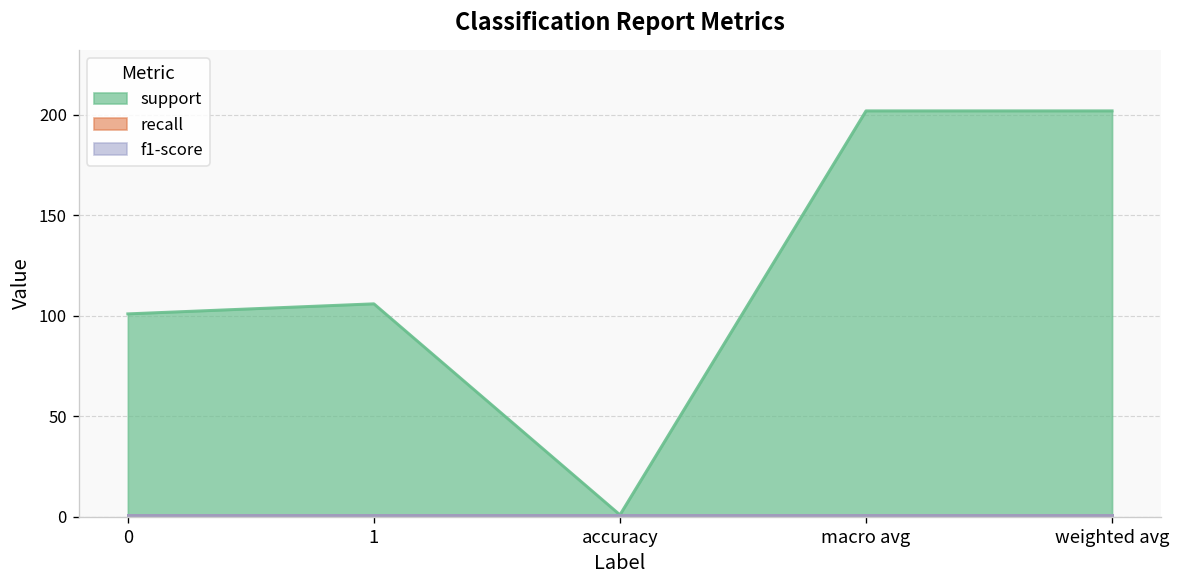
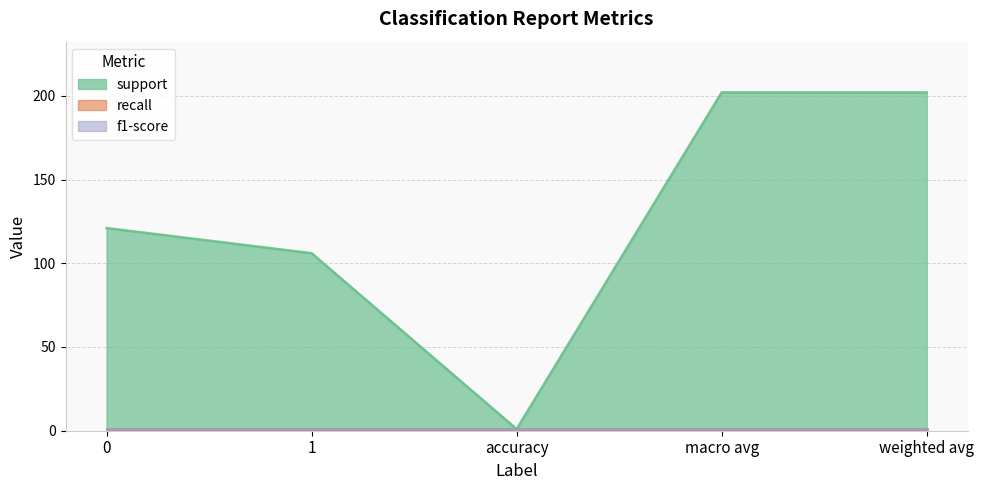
support, 0: 101 -> 121
